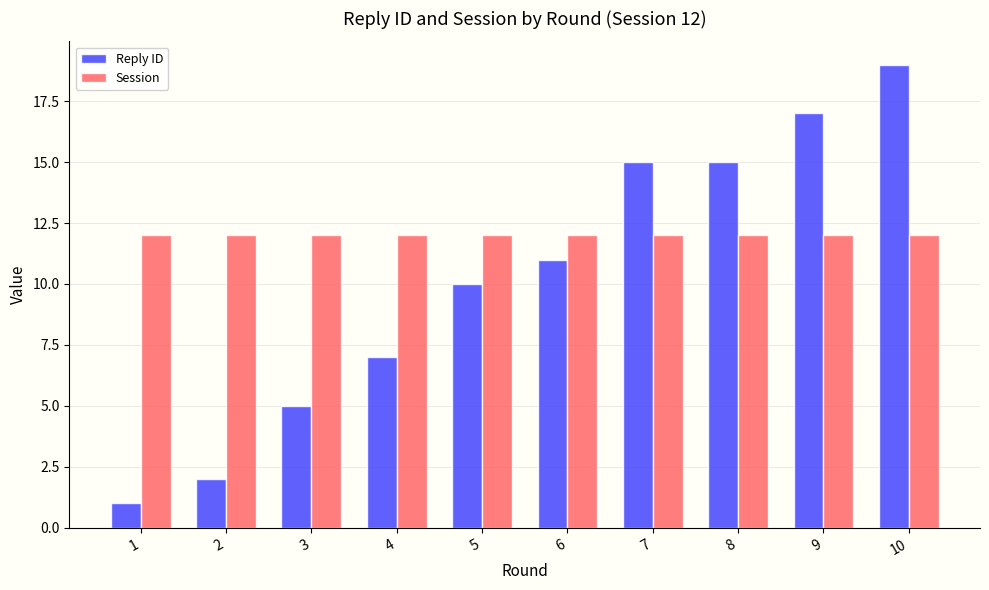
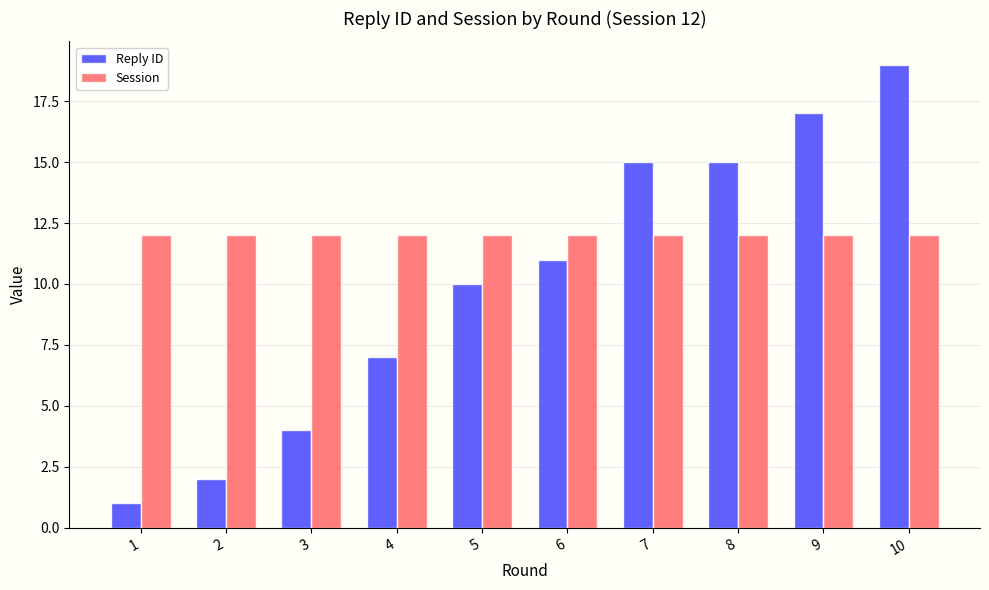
Reply ID, 3: 5 -> 4
